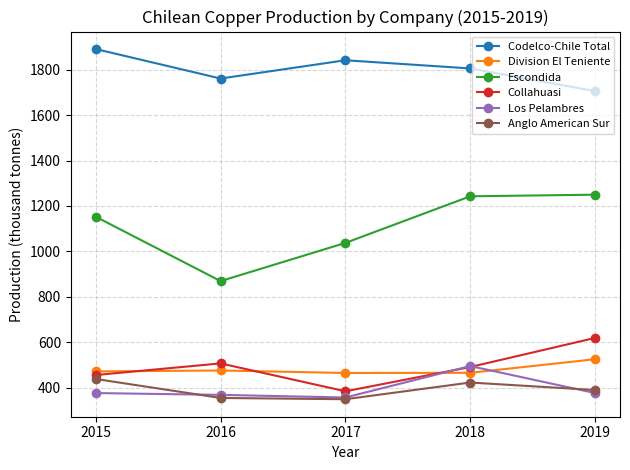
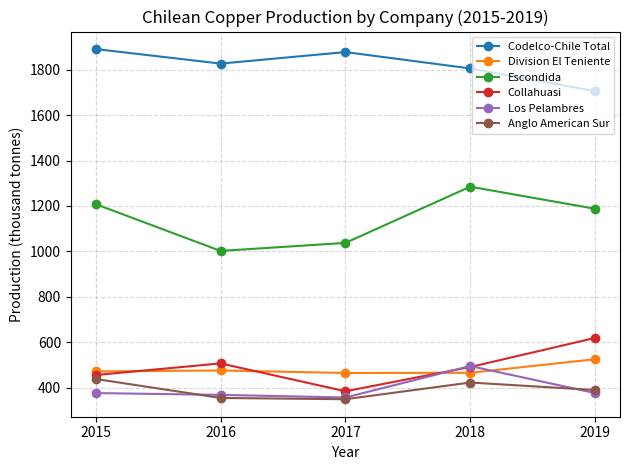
Escondida, 2015: 1150 -> 1210
Codelco-Chile Total, 2016: 1760 -> 1830
Escondida, 2016: 870 -> 1000
Codelco-Chile Total, 2017: 1840 -> 1880
Escondida, 2018: 1240 -> 1290
Escondida, 2019: 1250 -> 1190
